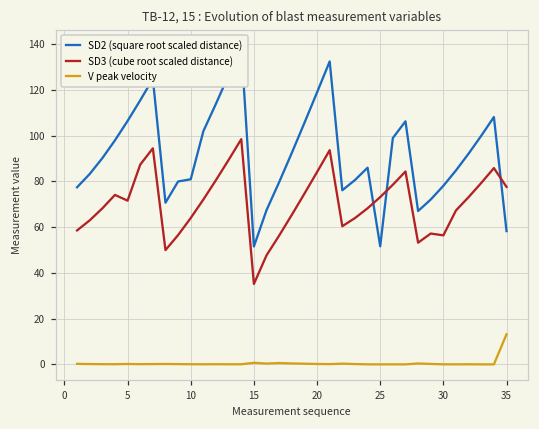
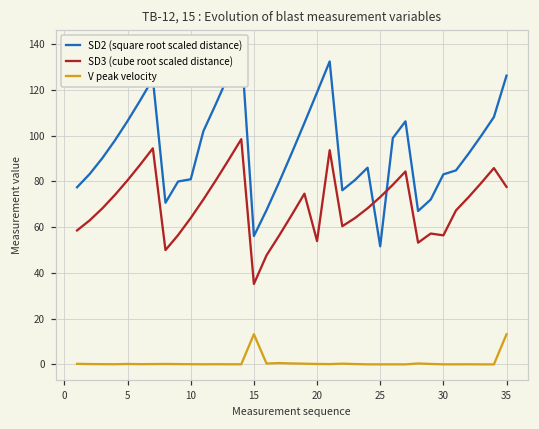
SD3 (cube root scaled distance), 5: 72 -> 81
SD2 (square root scaled distance), 15: 52 -> 56
V peak velocity, 15: 1 -> 13
SD3 (cube root scaled distance), 20: 84 -> 54
SD2 (square root scaled distance), 30: 78 -> 83
SD2 (square root scaled distance), 35: 58 -> 126
